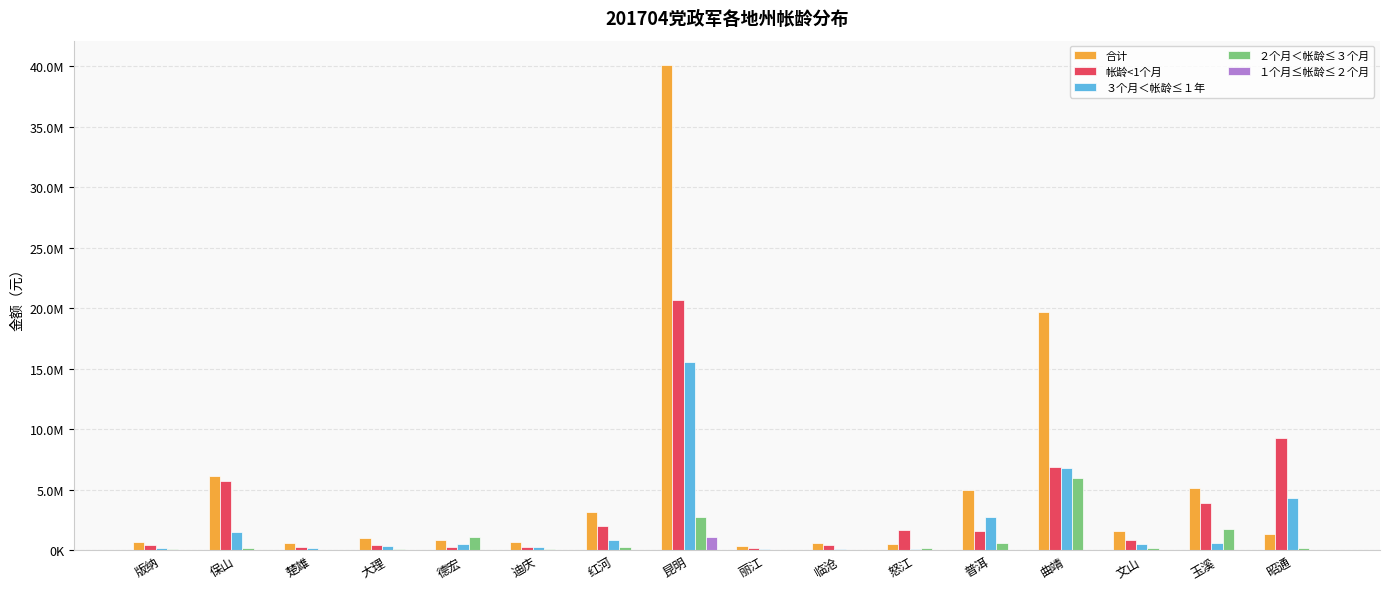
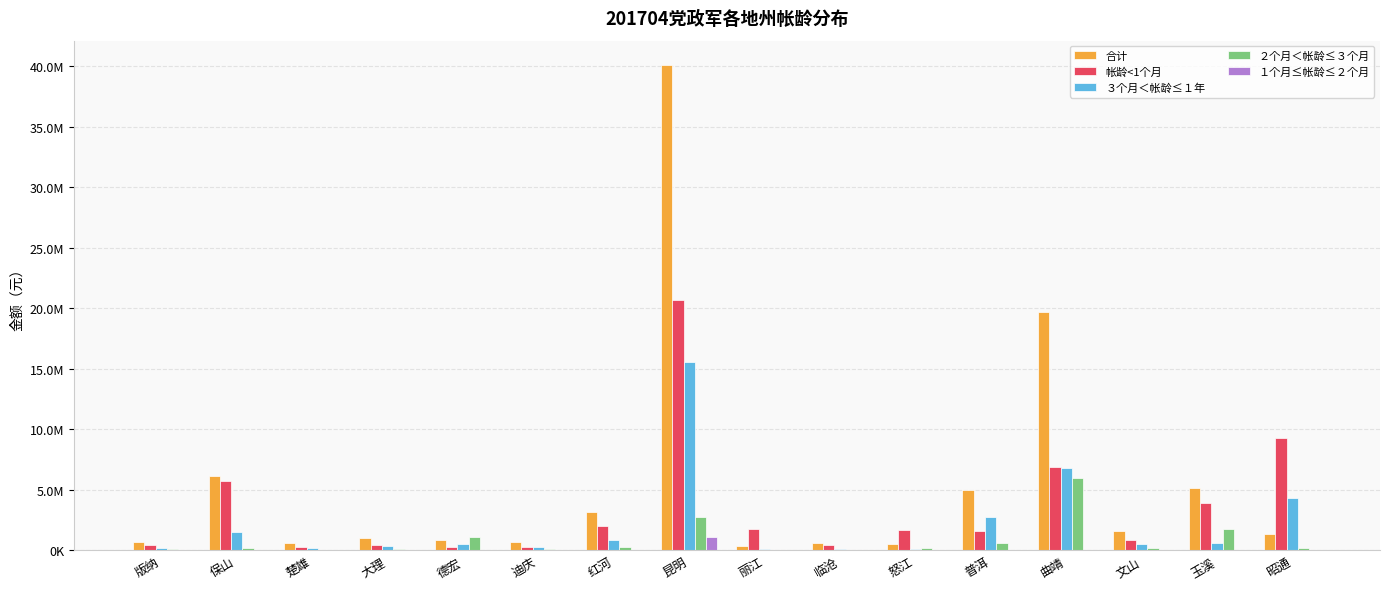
帐龄<1个月, 丽江: 200000 -> 1800000
